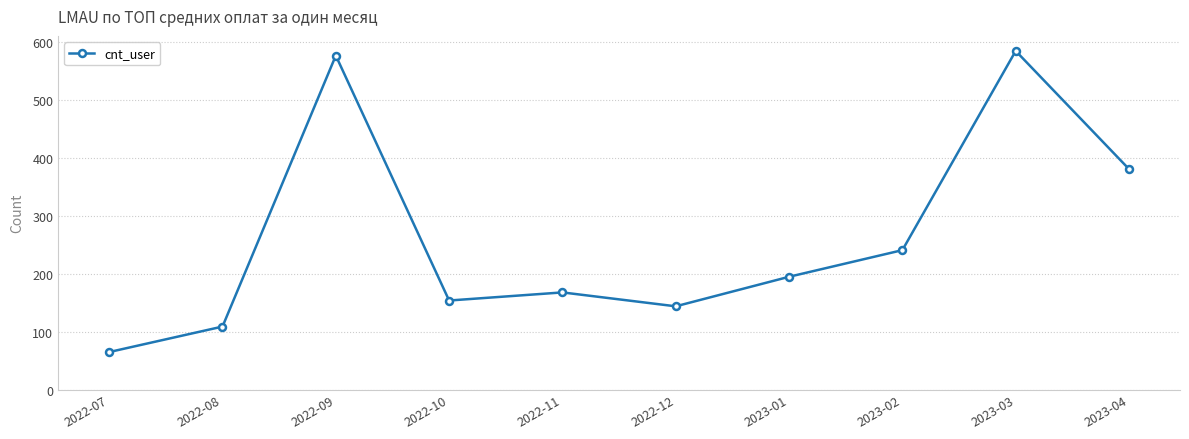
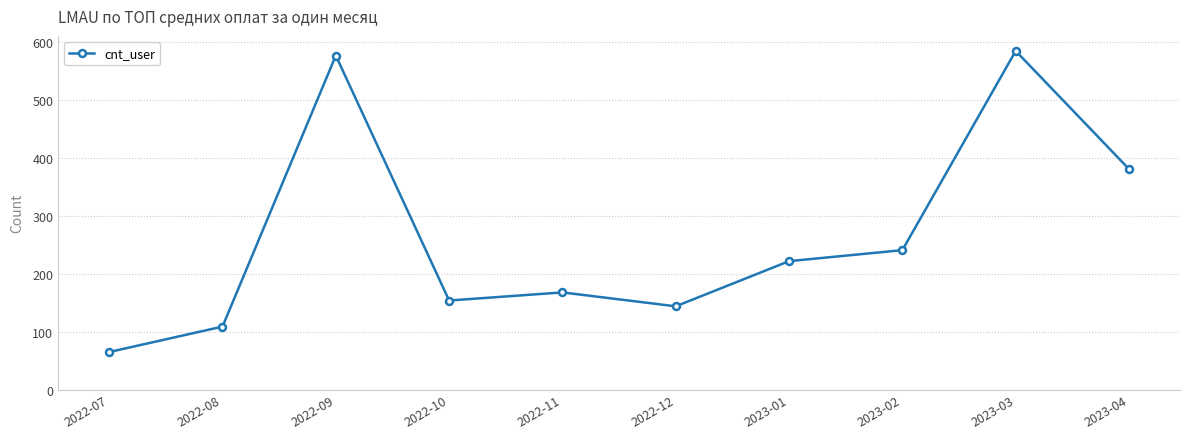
2023-01: 200 -> 220
